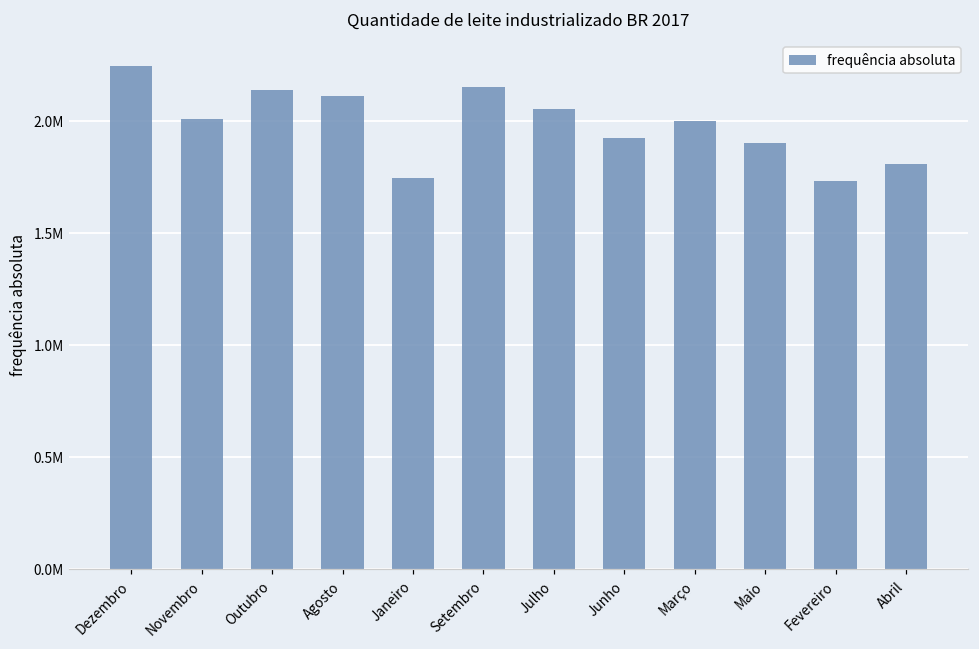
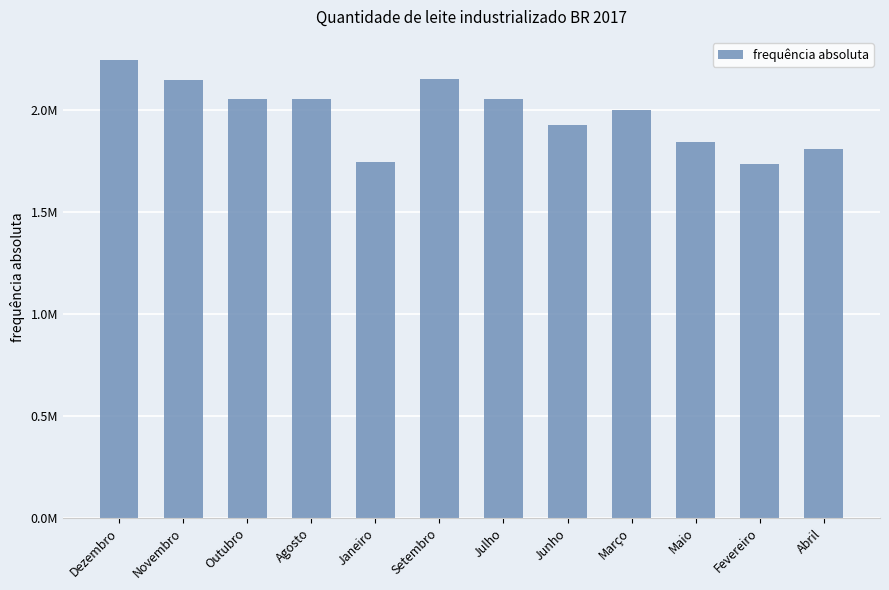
Novembro: 2010000 -> 2150000
Outubro: 2140000 -> 2060000
Agosto: 2120000 -> 2050000
Maio: 1900000 -> 1840000
